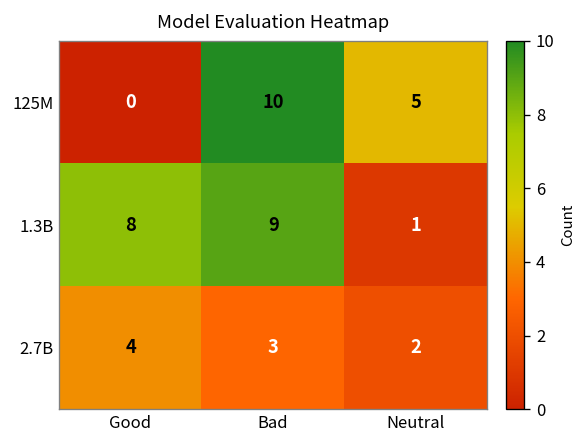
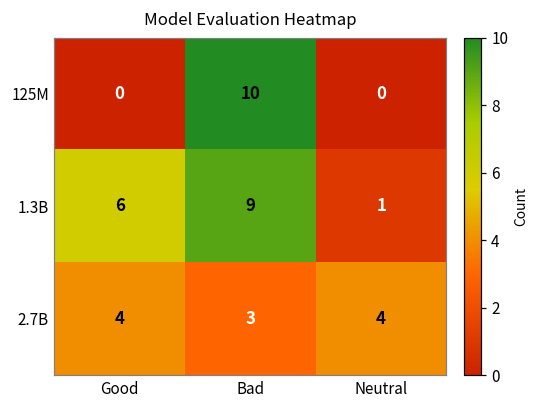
125M, Neutral: 5 -> 0
1.3B, Good: 8 -> 6
2.7B, Neutral: 2 -> 4
